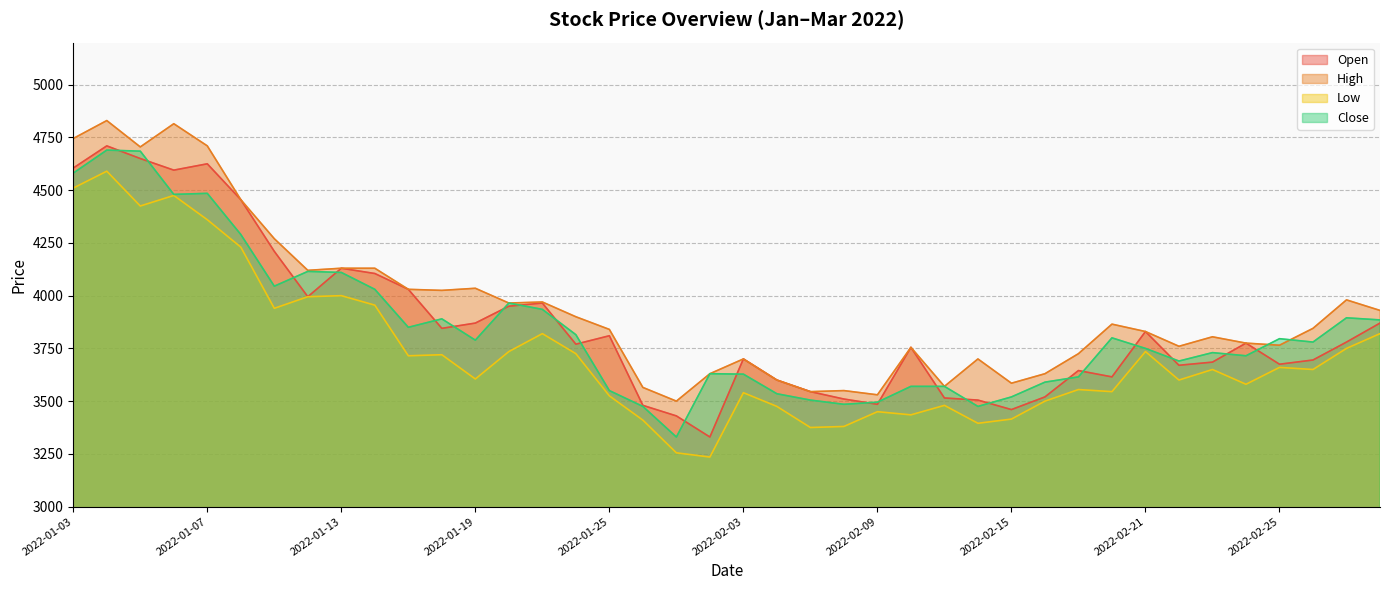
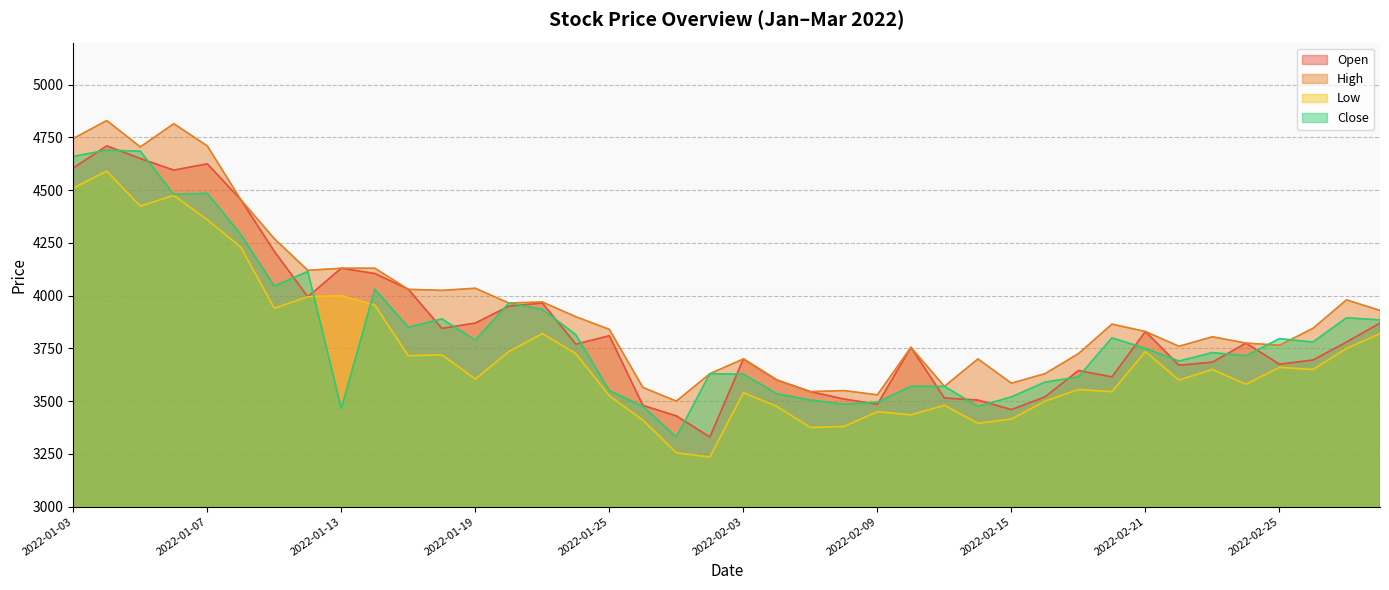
Close, 2022-01-03: 4580 -> 4660
Close, 2022-01-13: 4110 -> 3470
